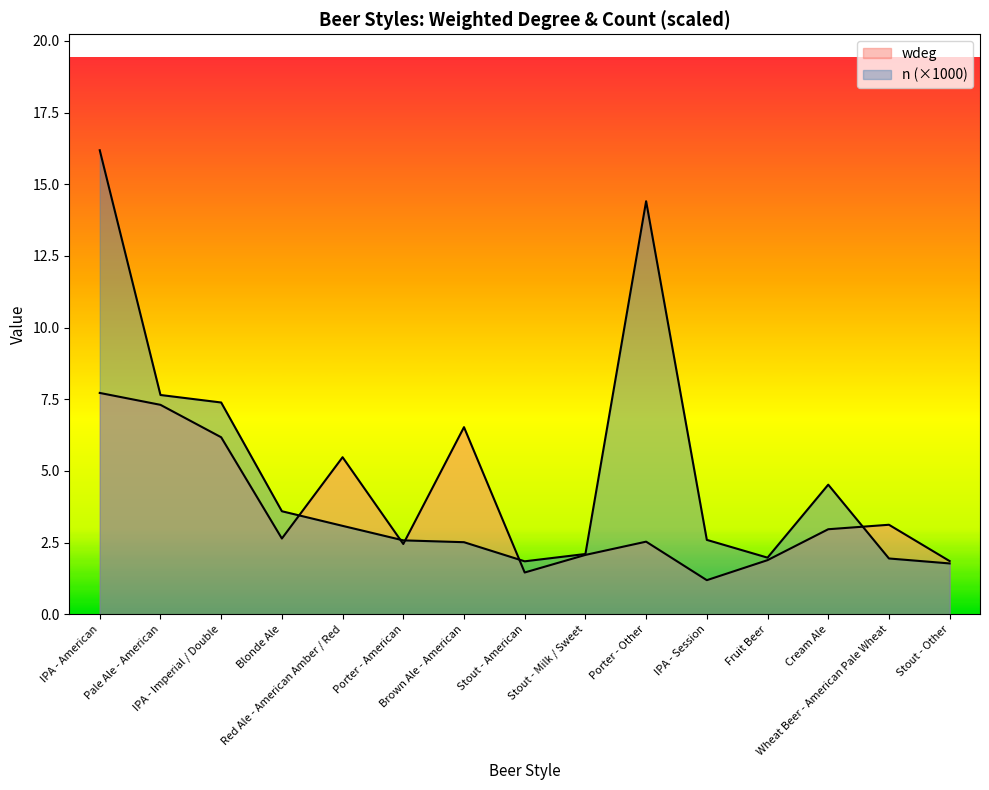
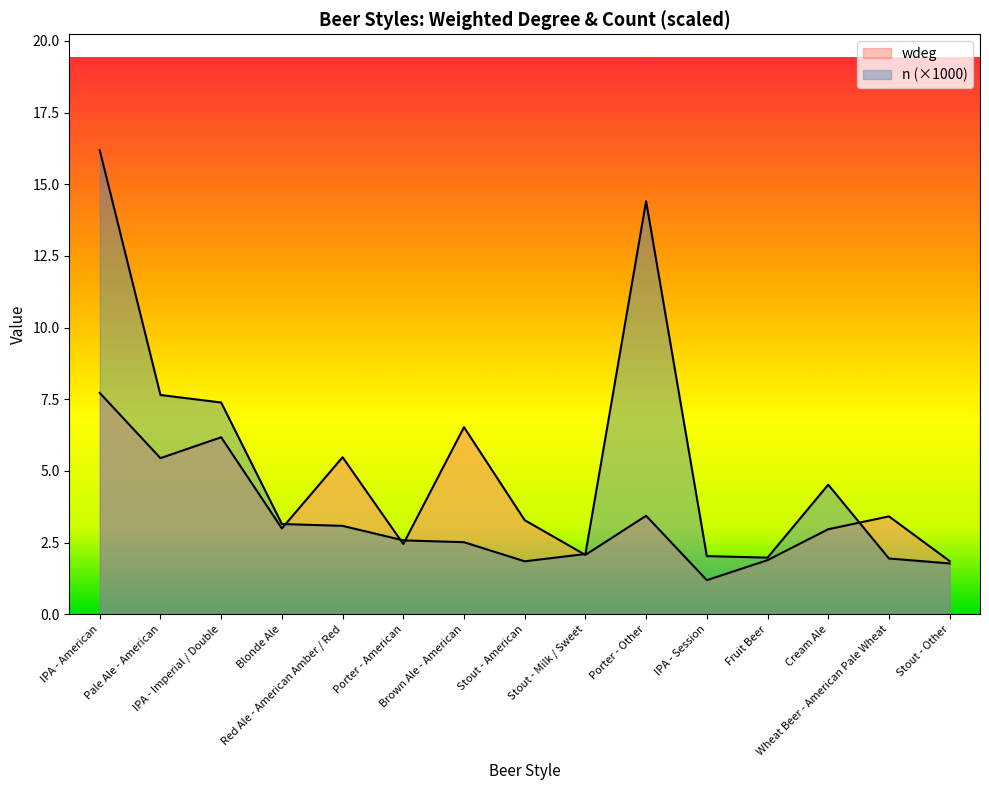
wdeg, Pale Ale - American: 7.3 -> 5.4
wdeg, Blonde Ale: 2.6 -> 3.0
n (×1000), Blonde Ale: 3.6 -> 3.1
wdeg, Stout - American: 1.5 -> 3.3
wdeg, Porter - Other: 2.5 -> 3.4
n (×1000), IPA - Session: 2.6 -> 2.0
wdeg, Wheat Beer - American Pale Wheat: 3.1 -> 3.4
